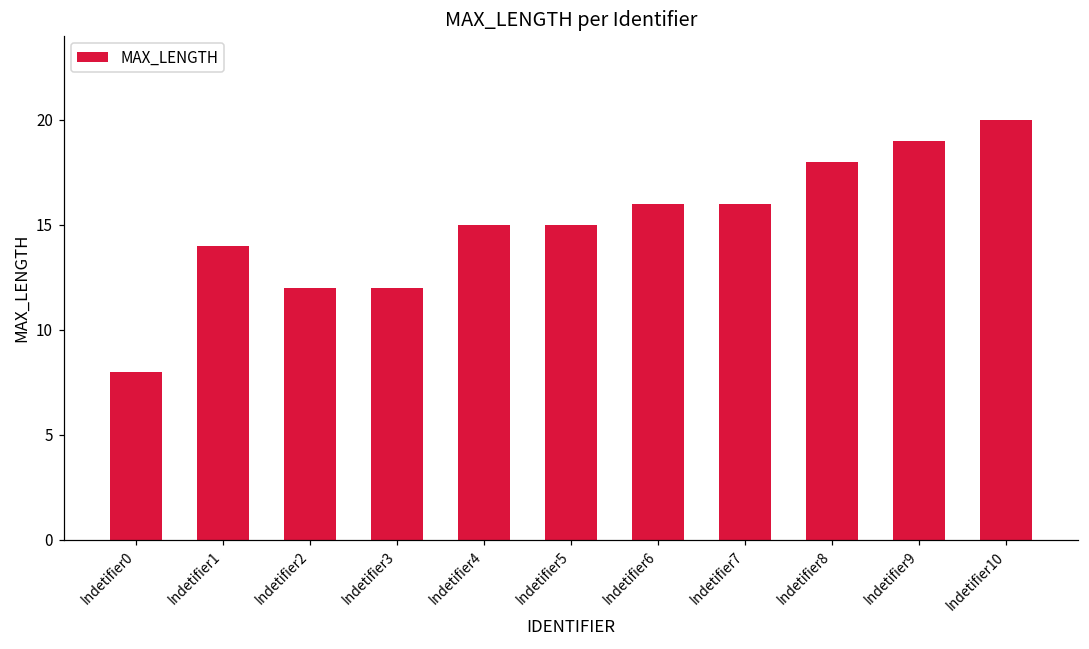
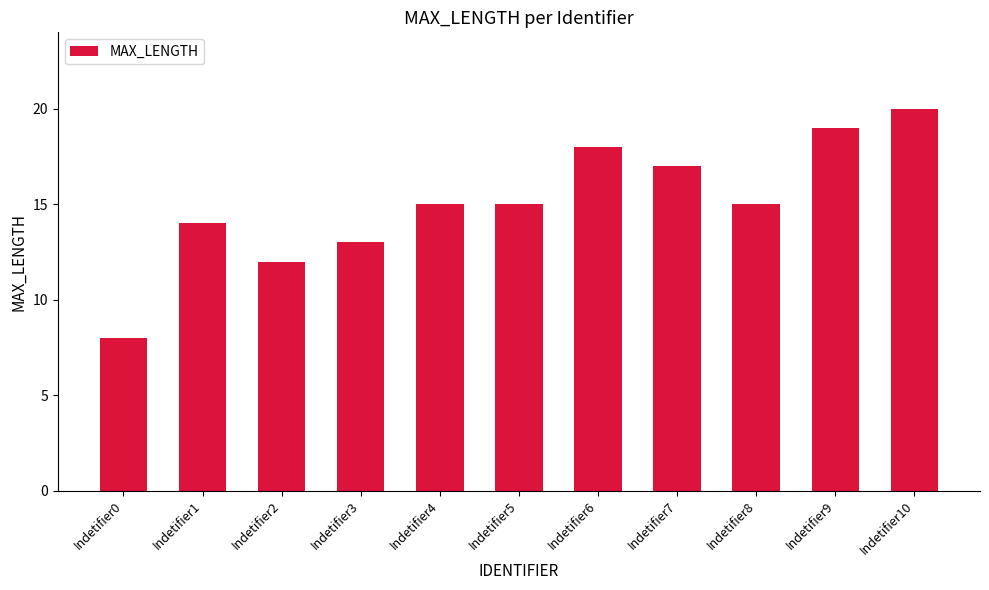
Indetifier3: 12 -> 13
Indetifier6: 16 -> 18
Indetifier7: 16 -> 17
Indetifier8: 18 -> 15
